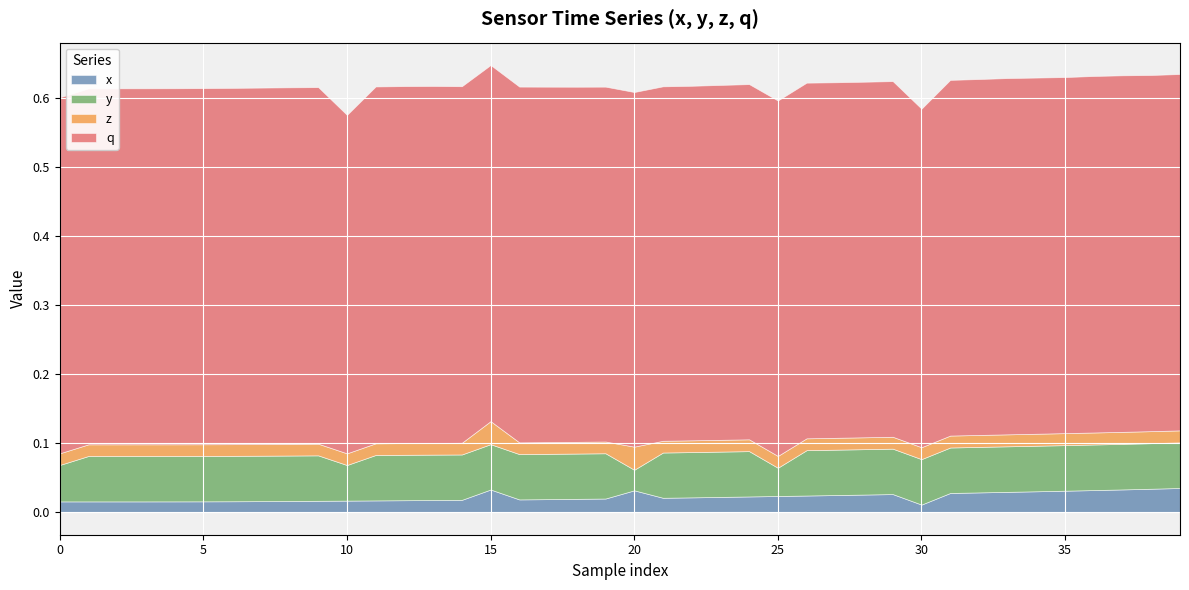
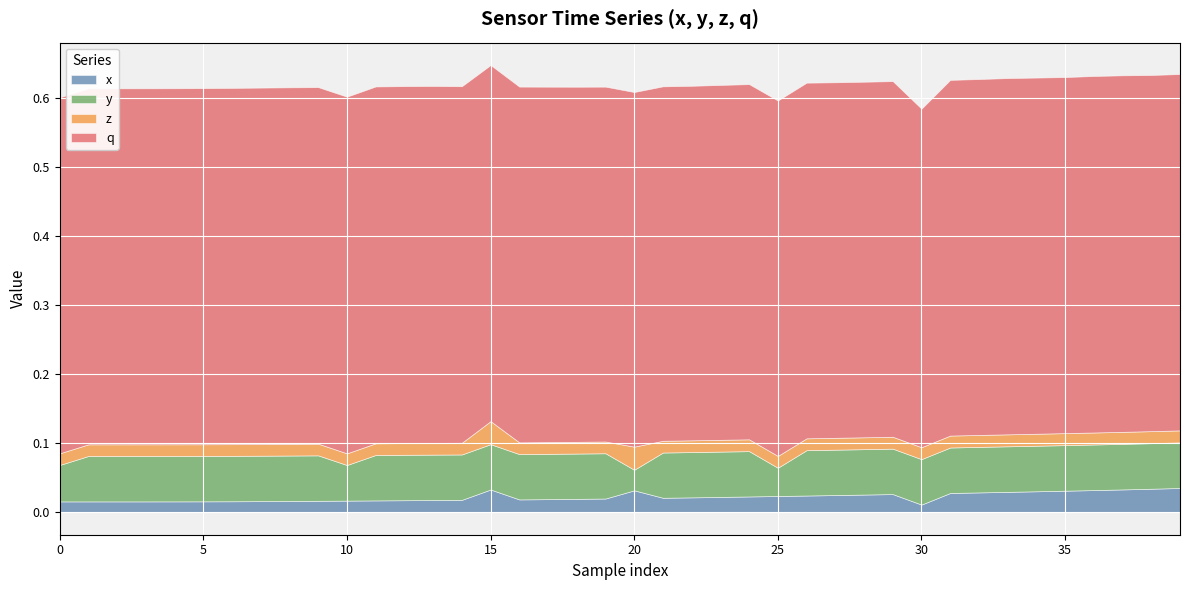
q, 10: 0.49 -> 0.52
